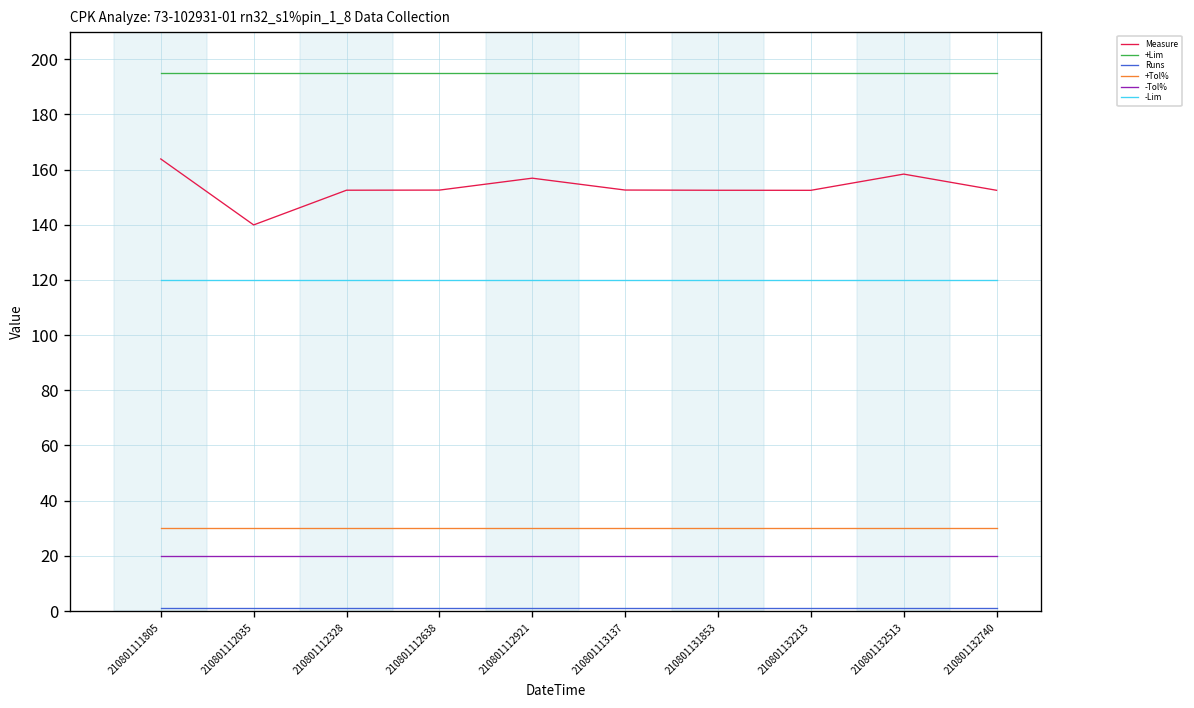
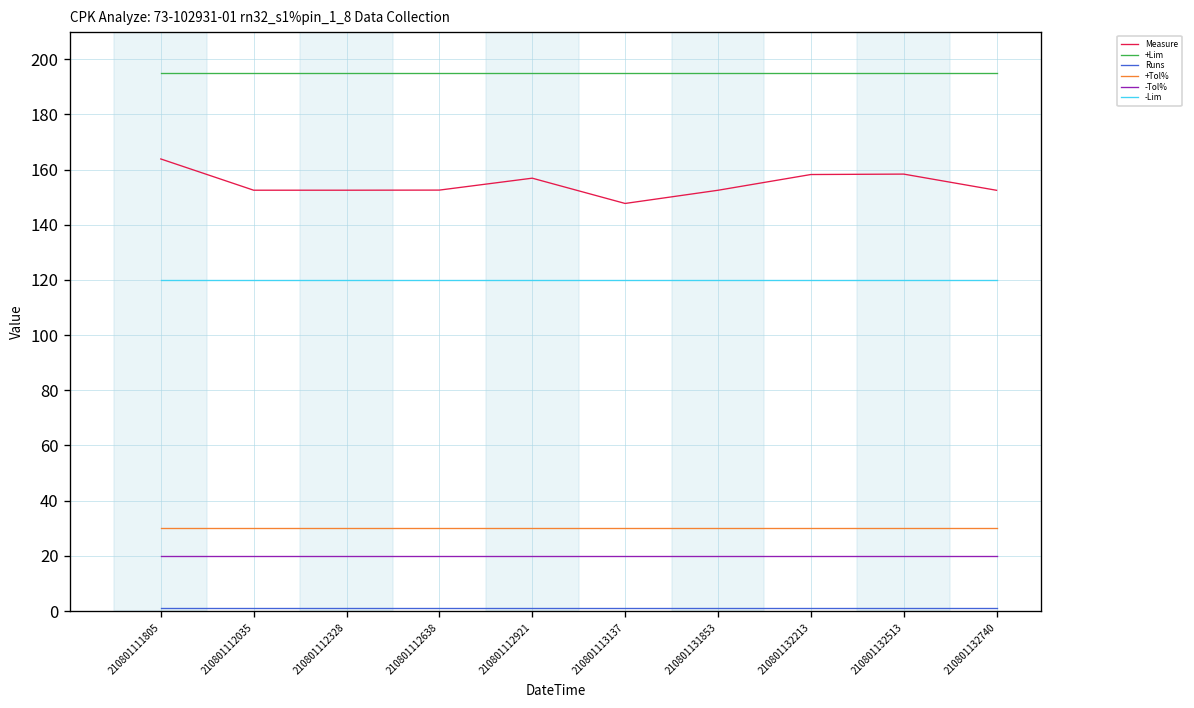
Measure, 210801112035: 140 -> 153
Measure, 210801113137: 153 -> 148
Measure, 210801132213: 152 -> 158
